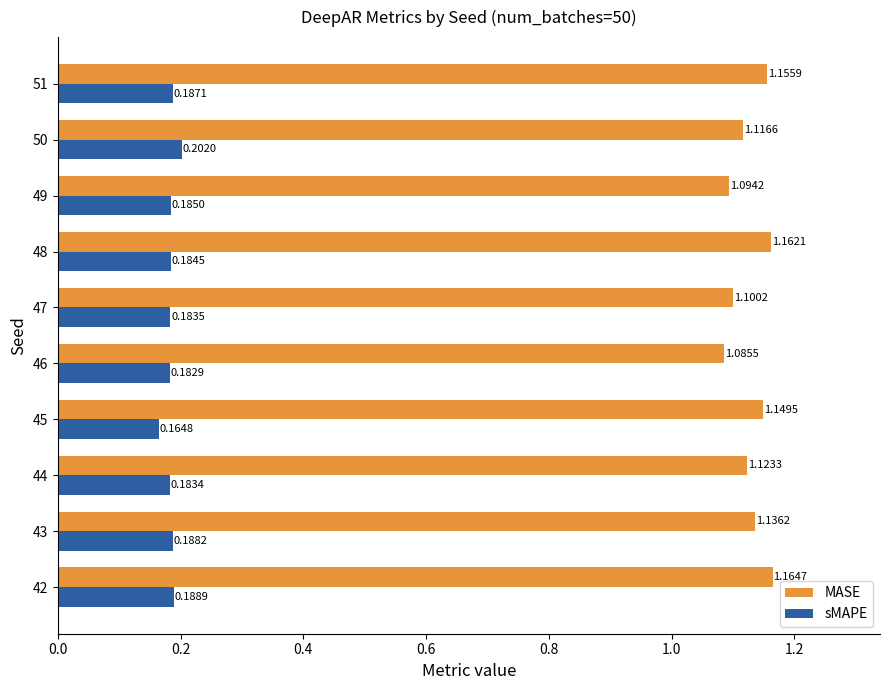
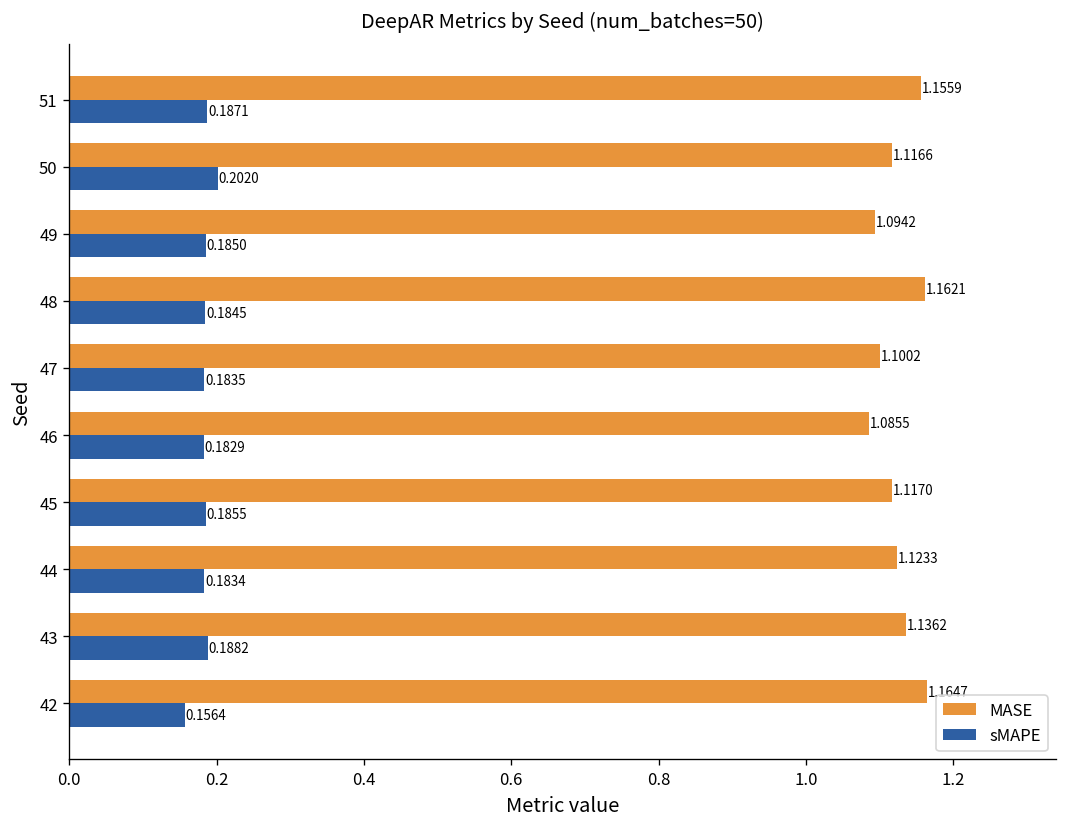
MASE, 45: 1.1495 -> 1.1170
sMAPE, 45: 0.1648 -> 0.1855
sMAPE, 42: 0.1889 -> 0.1564
